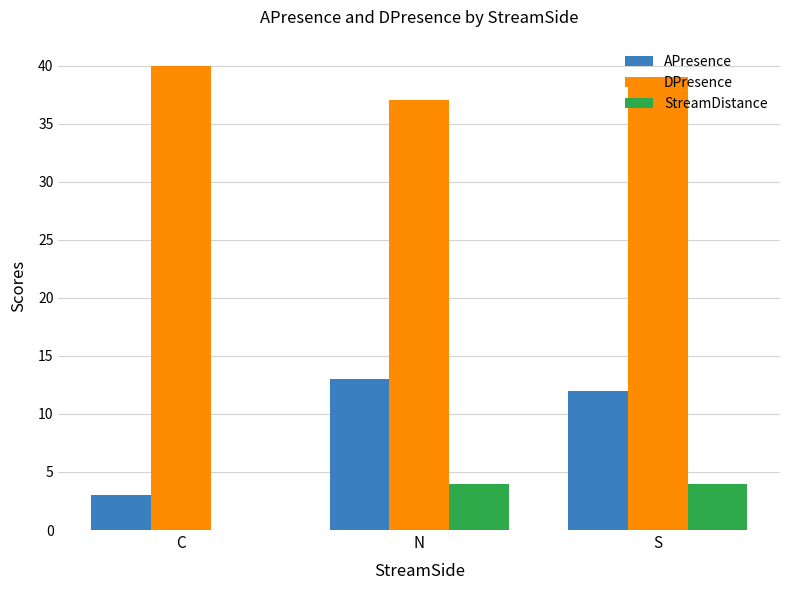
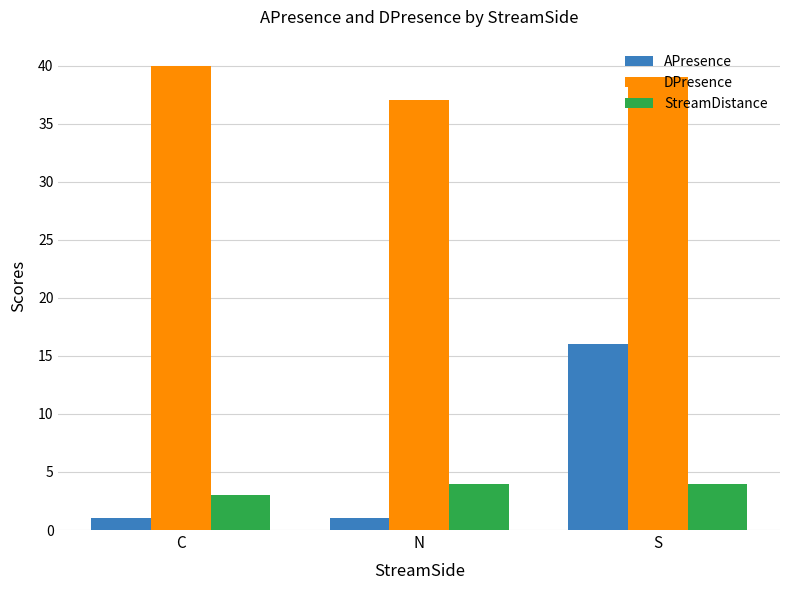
APresence, C: 3 -> 1
StreamDistance, C: 0 -> 3
APresence, N: 13 -> 1
APresence, S: 12 -> 16
